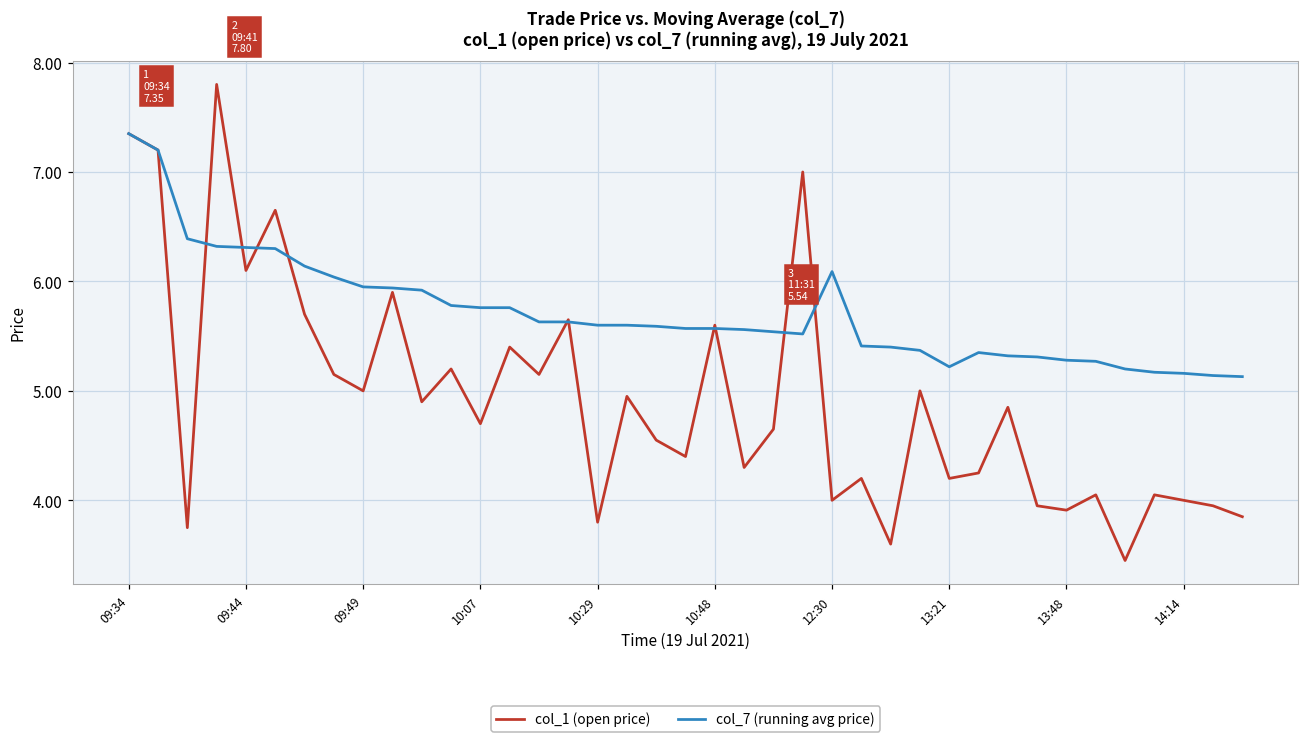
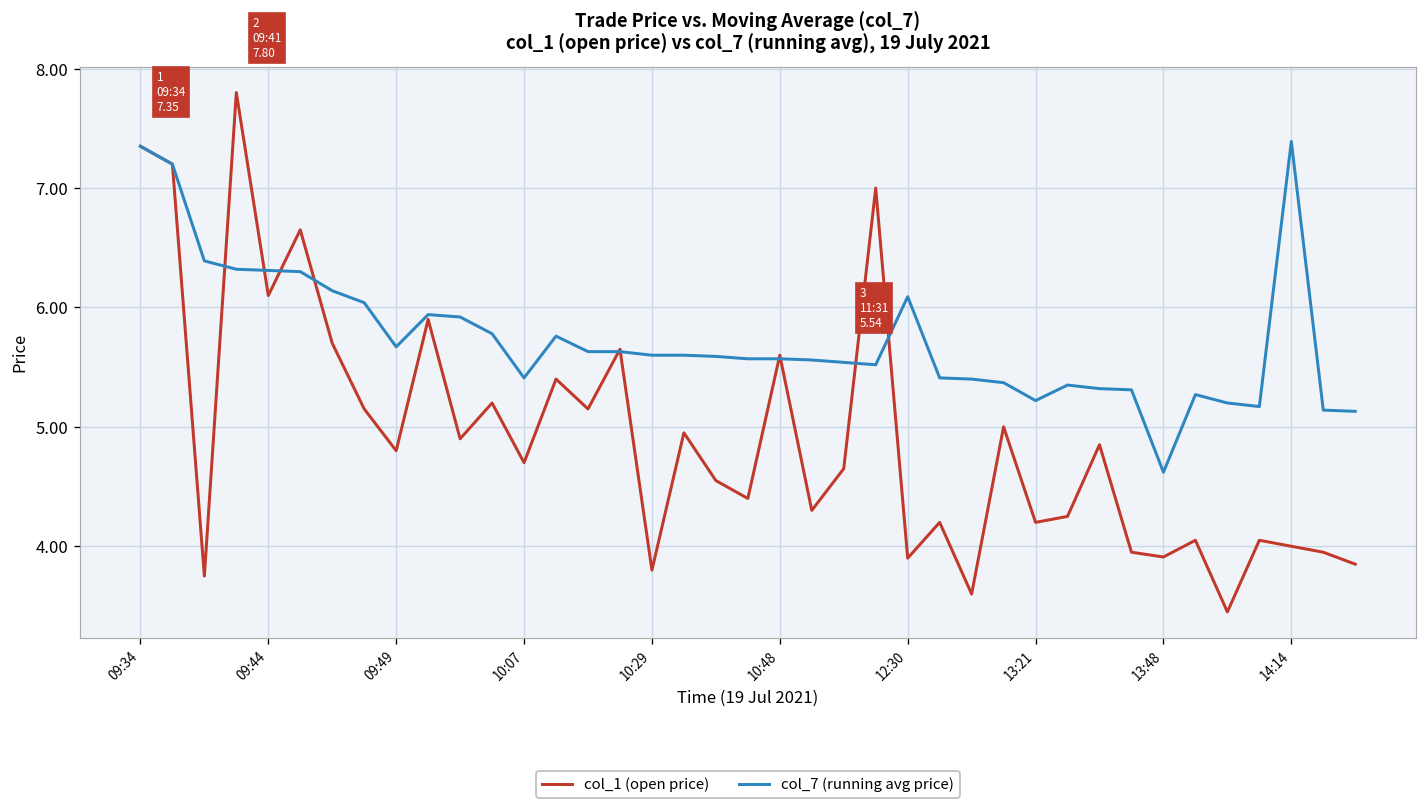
col_1 (open price), 09:49: 5.0 -> 4.8
col_7 (running avg price), 09:49: 6.0 -> 5.7
col_7 (running avg price), 10:07: 5.8 -> 5.4
col_1 (open price), 12:30: 4.0 -> 3.9
col_7 (running avg price), 13:48: 5.3 -> 4.6
col_7 (running avg price), 14:14: 5.2 -> 7.4
